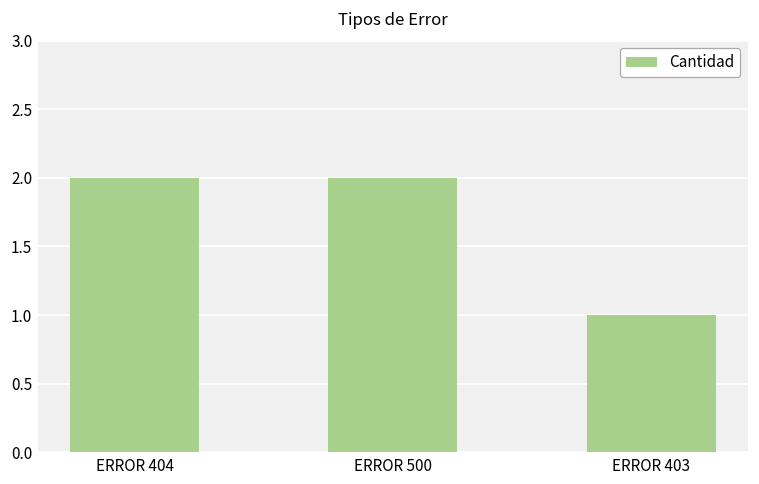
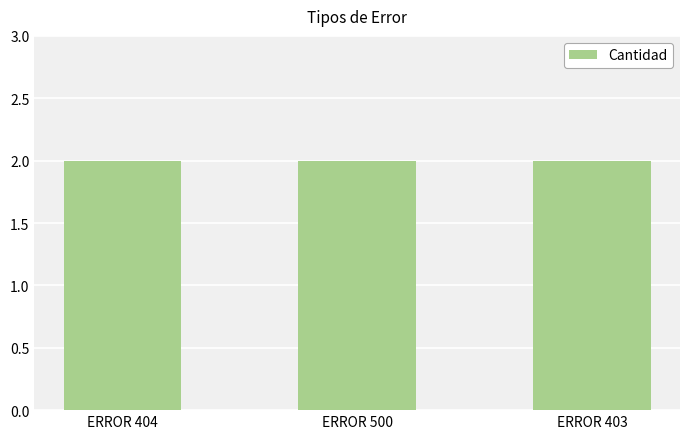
ERROR 403: 1 -> 2
